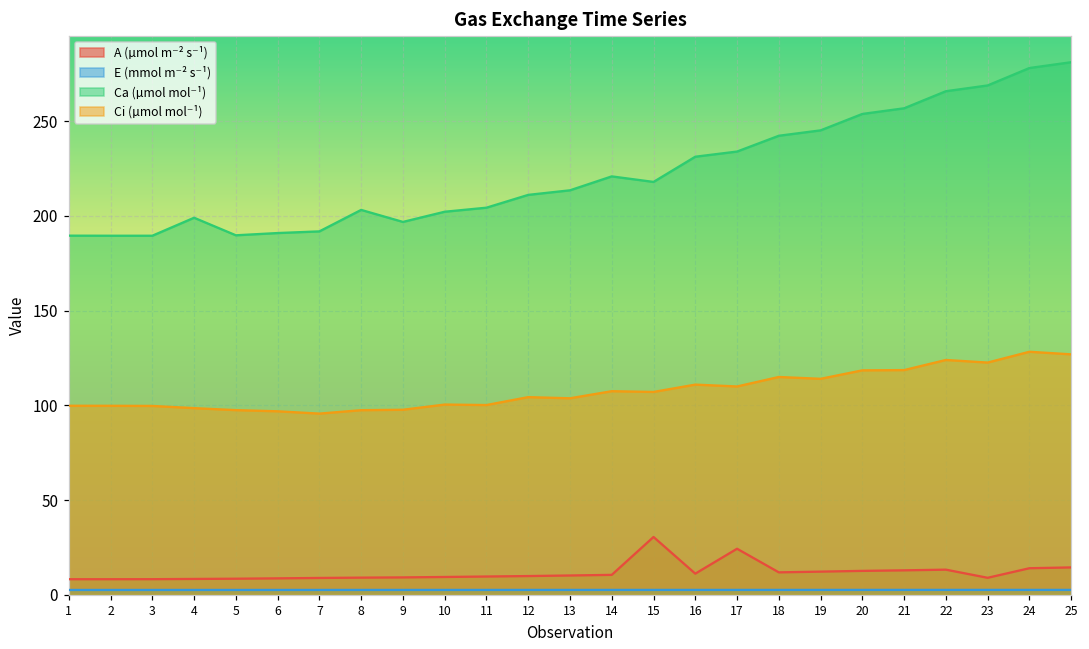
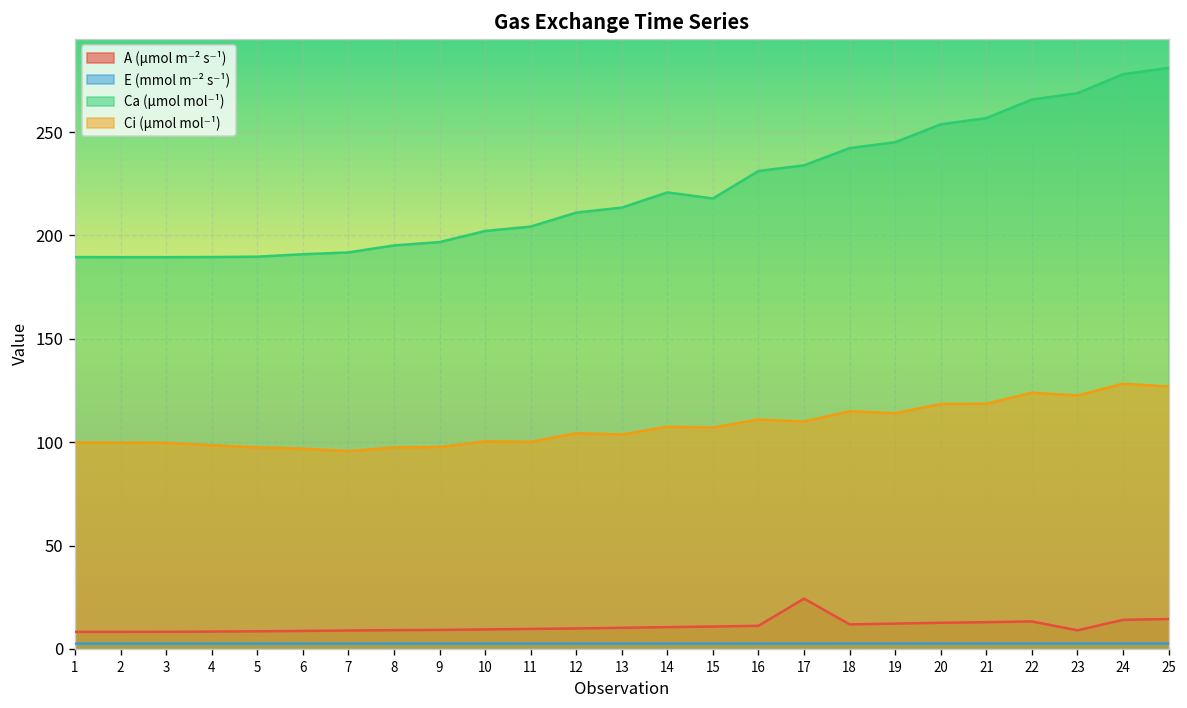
Ca (µmol mol⁻¹), 4: 199 -> 190
Ca (µmol mol⁻¹), 8: 203 -> 195
A (µmol m⁻² s⁻¹), 15: 31 -> 11
